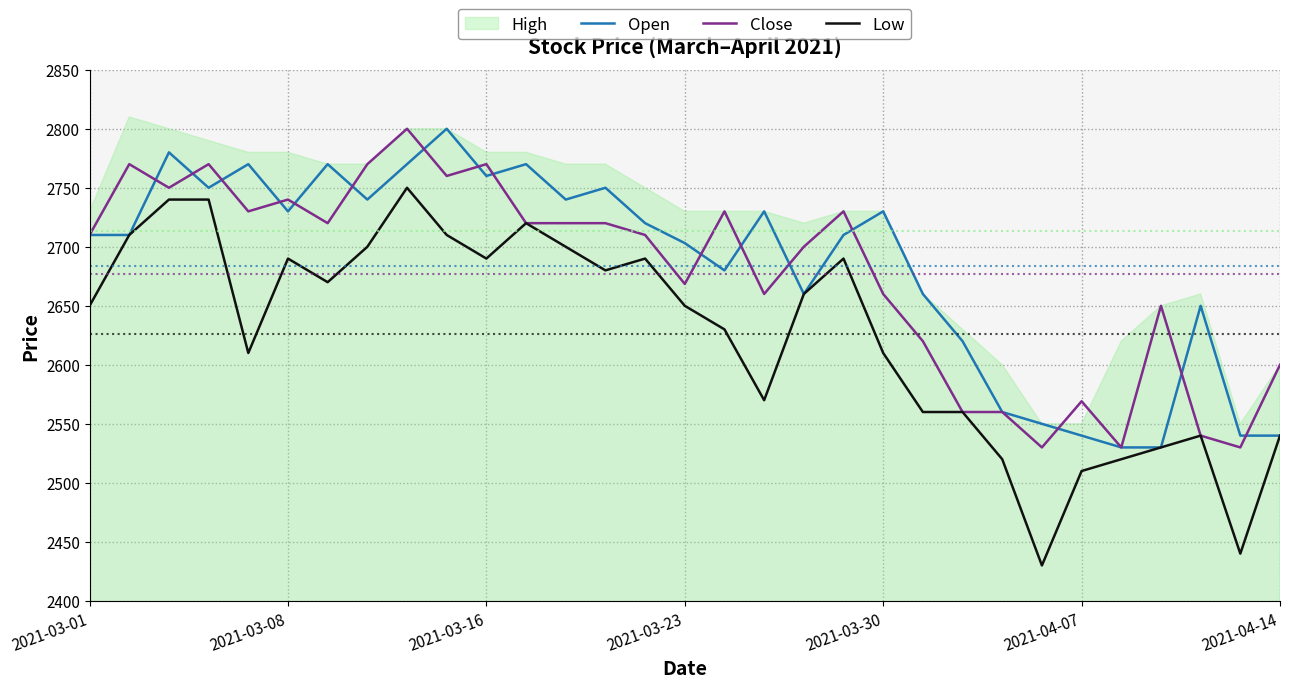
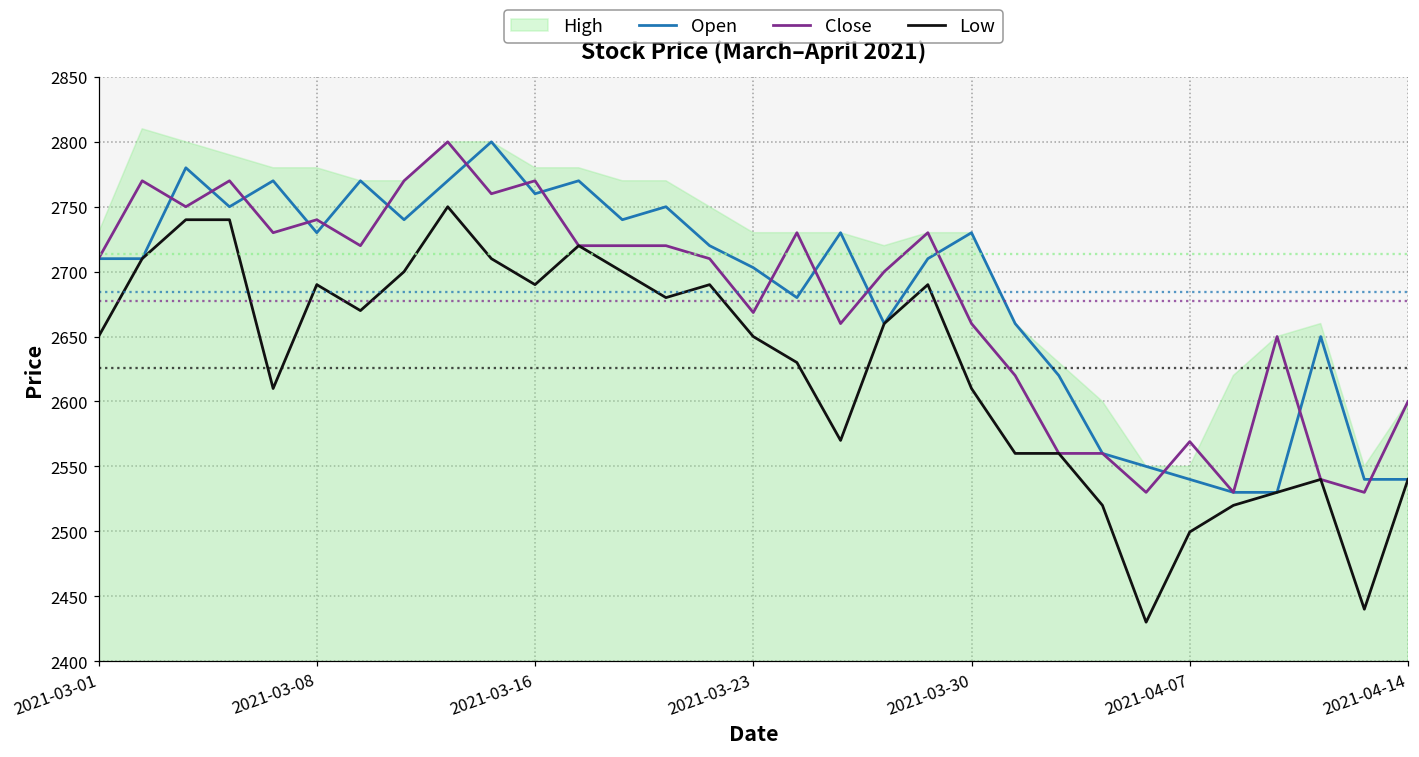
Low, 2021-04-07: 2510 -> 2500
